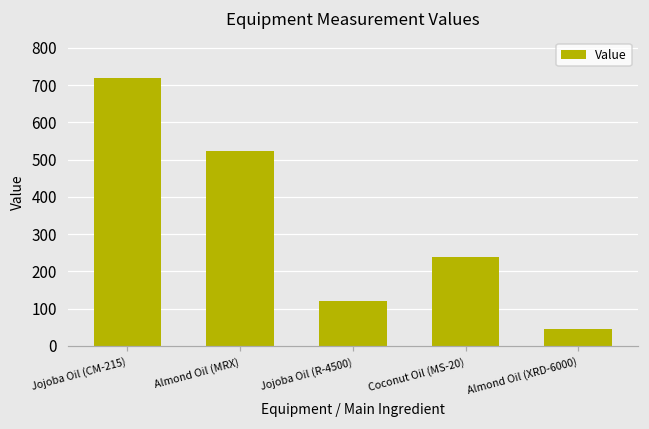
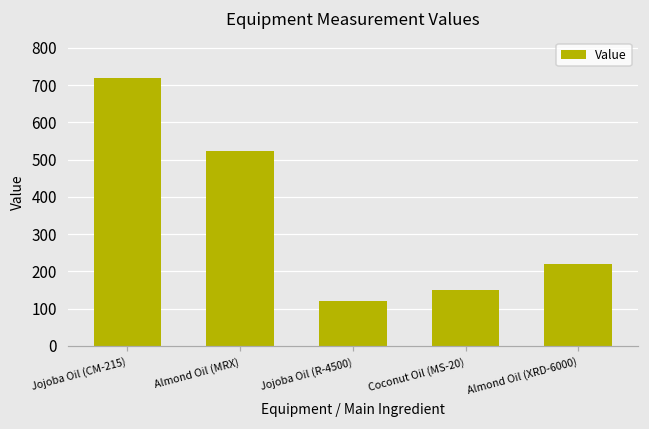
Coconut Oil (MS-20): 240 -> 150
Almond Oil (XRD-6000): 50 -> 220
